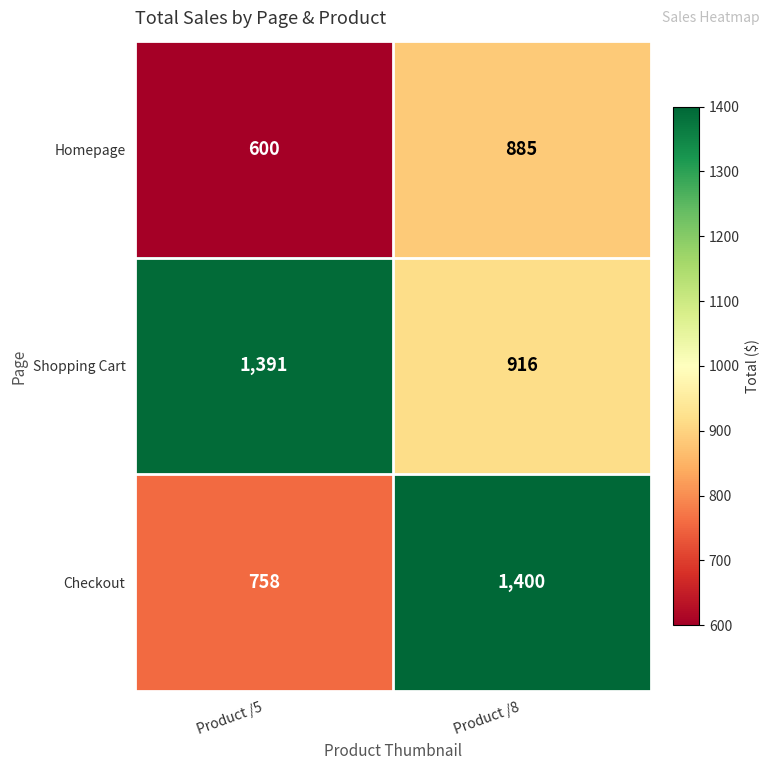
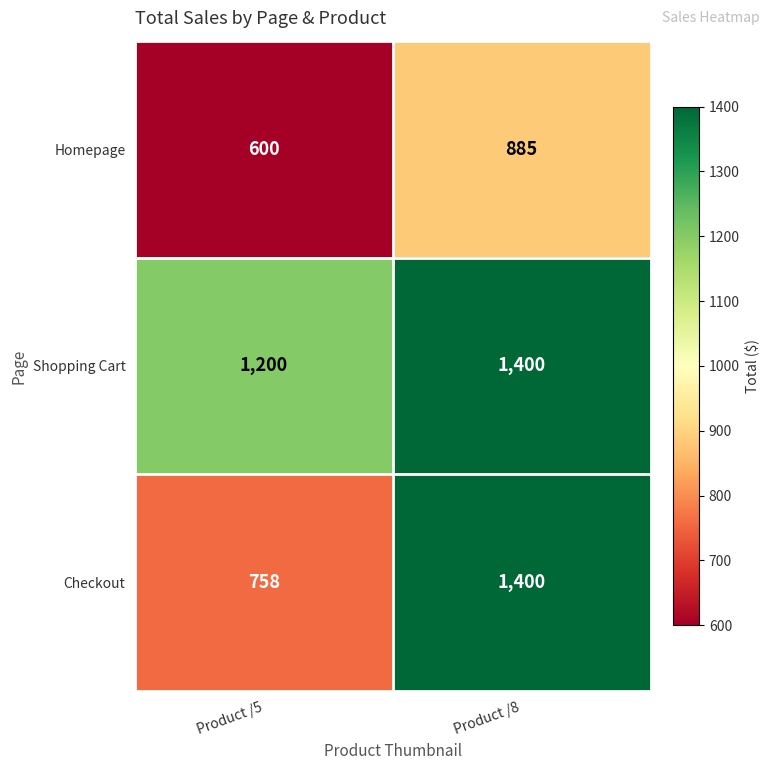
Shopping Cart, Product /5: 1,391 -> 1,200
Shopping Cart, Product /8: 916 -> 1,400
